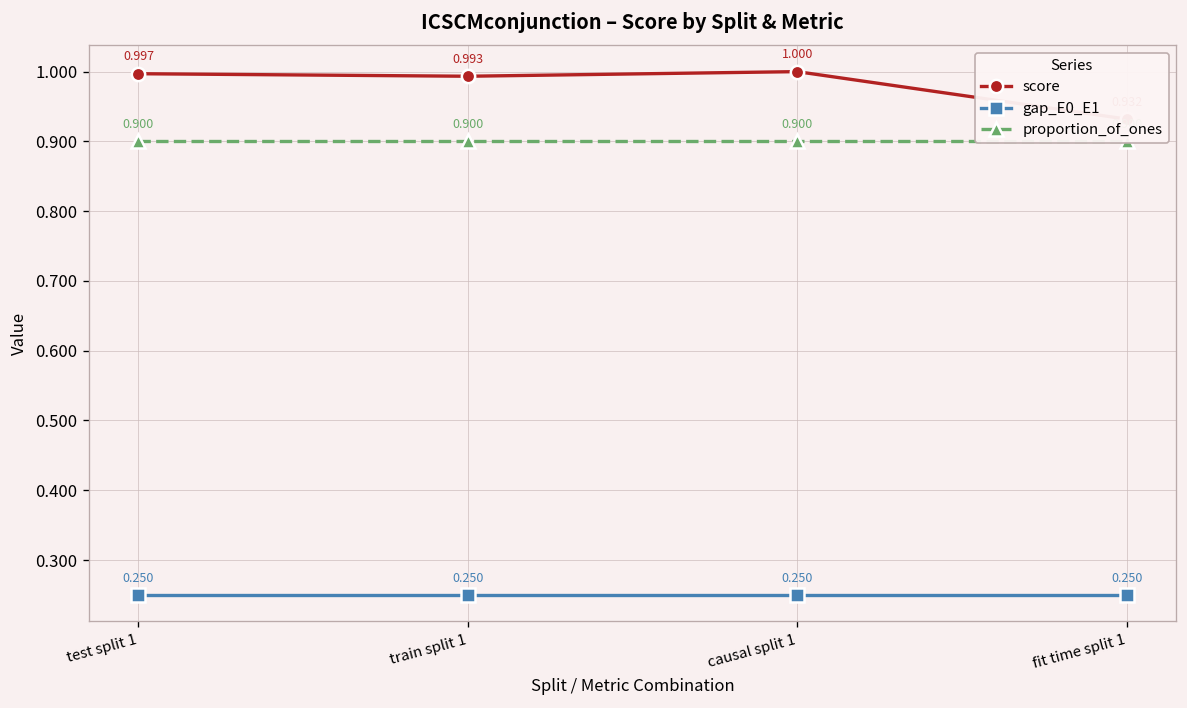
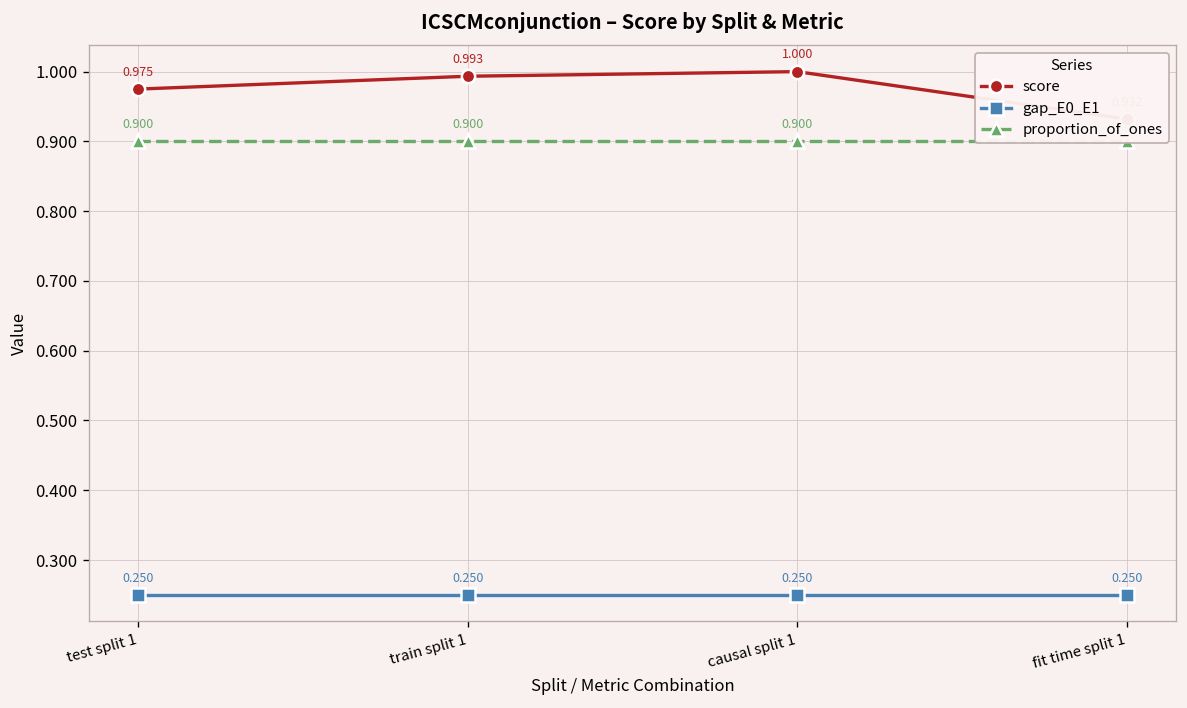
score, test split 1: 0.997 -> 0.975
